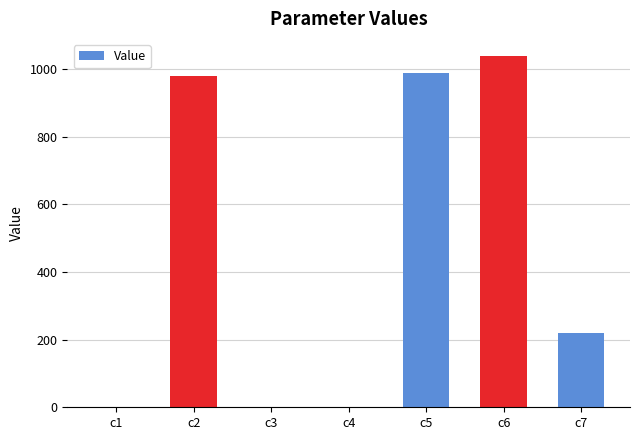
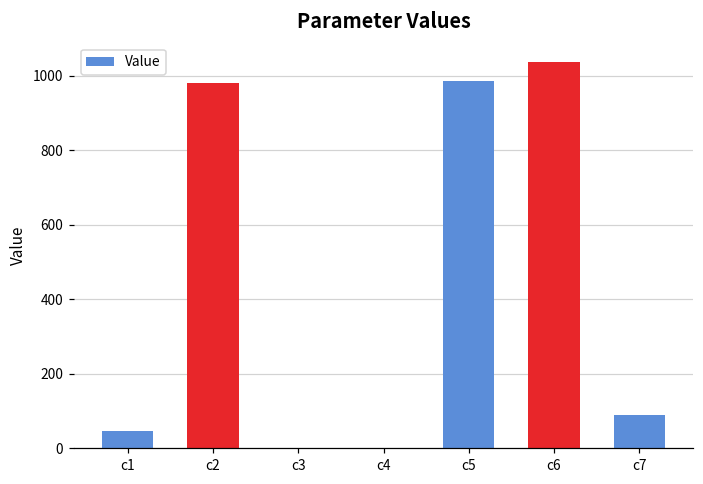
c1: 0 -> 50
c7: 220 -> 90
